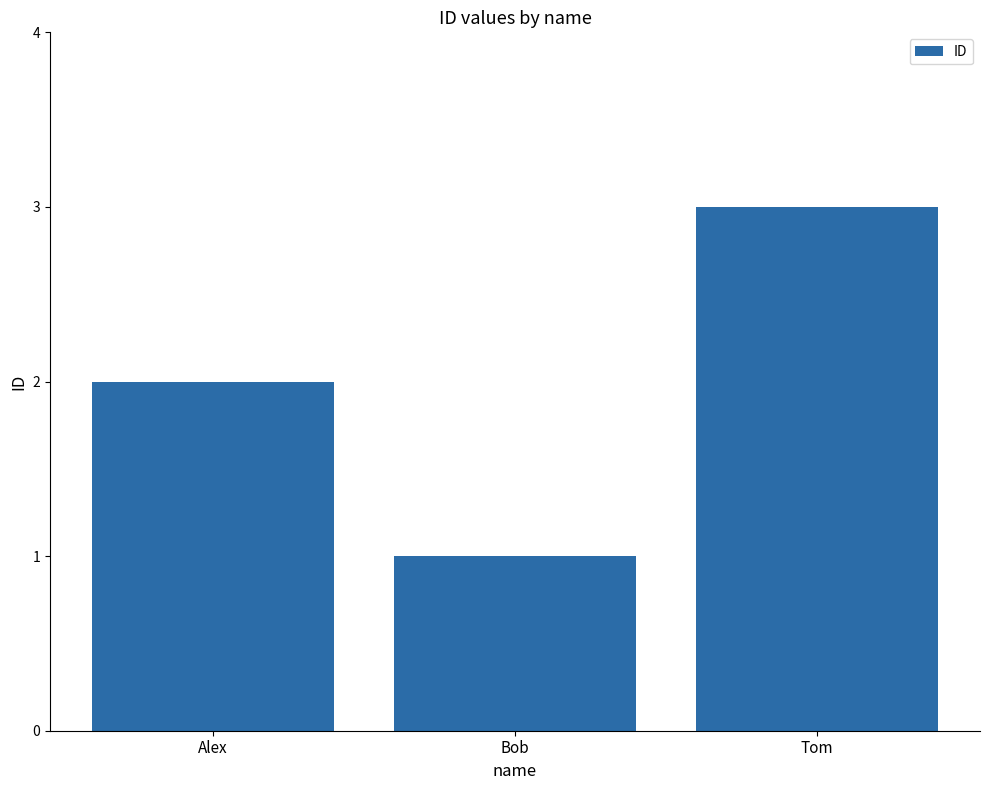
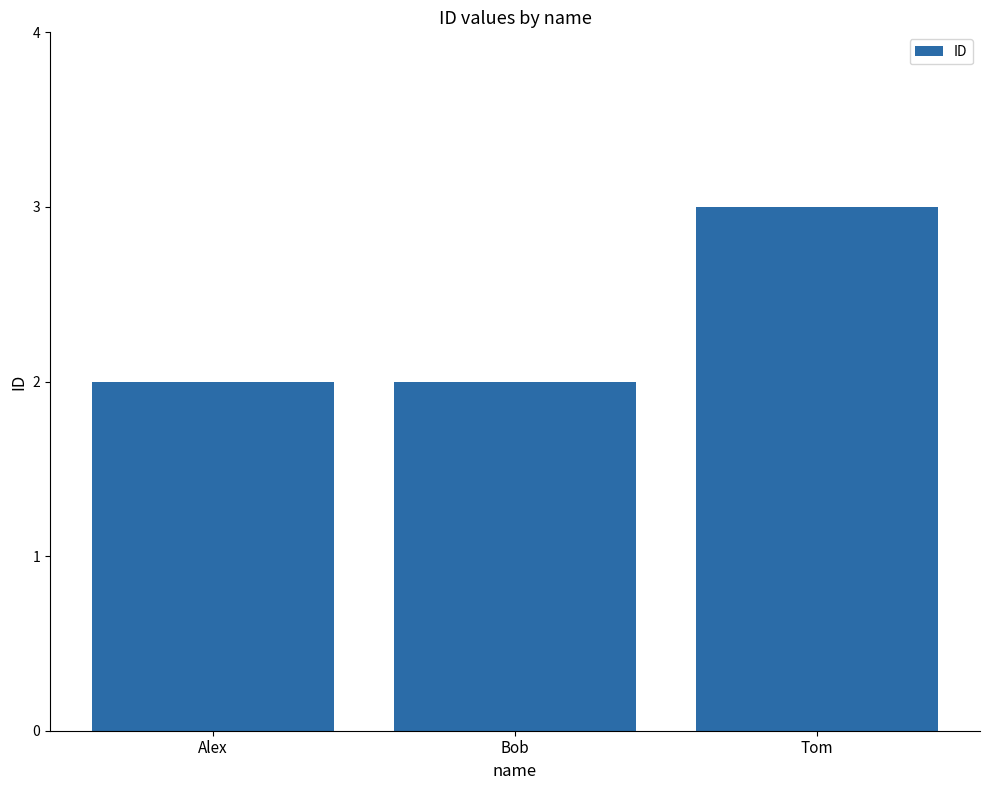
Bob: 1 -> 2
